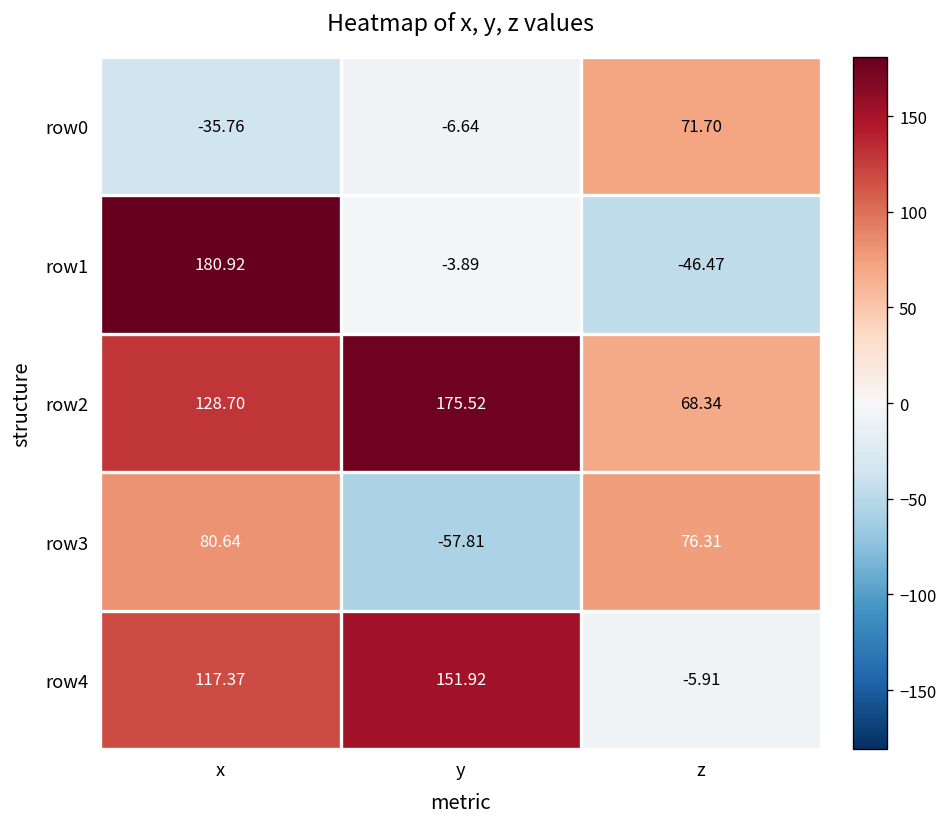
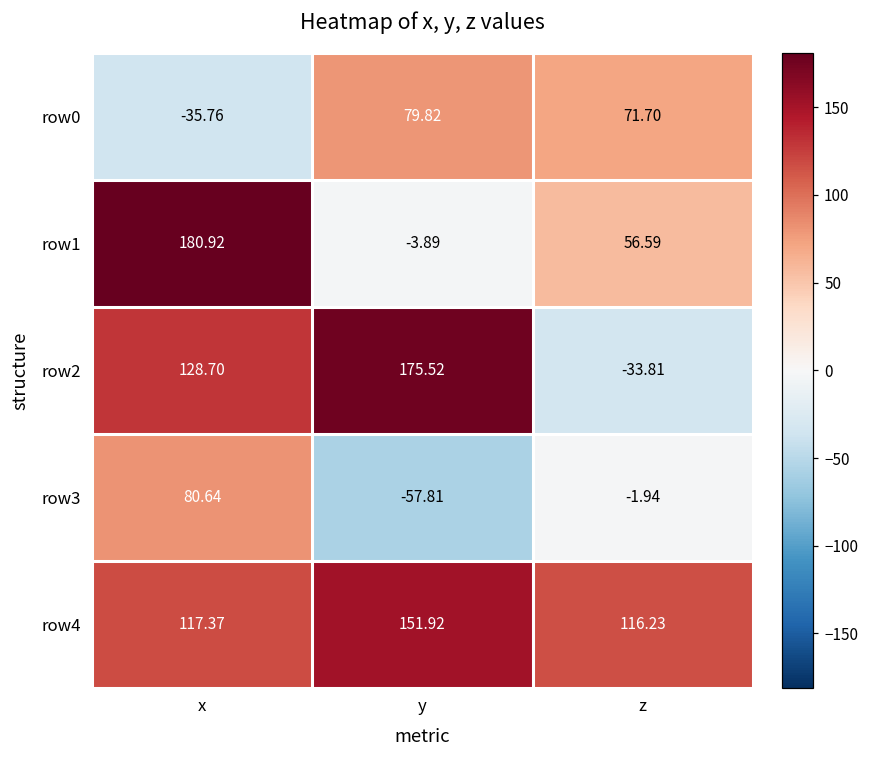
row0, y: -6.64 -> 79.82
row1, z: -46.47 -> 56.59
row2, z: 68.34 -> -33.81
row3, z: 76.31 -> -1.94
row4, z: -5.91 -> 116.23
